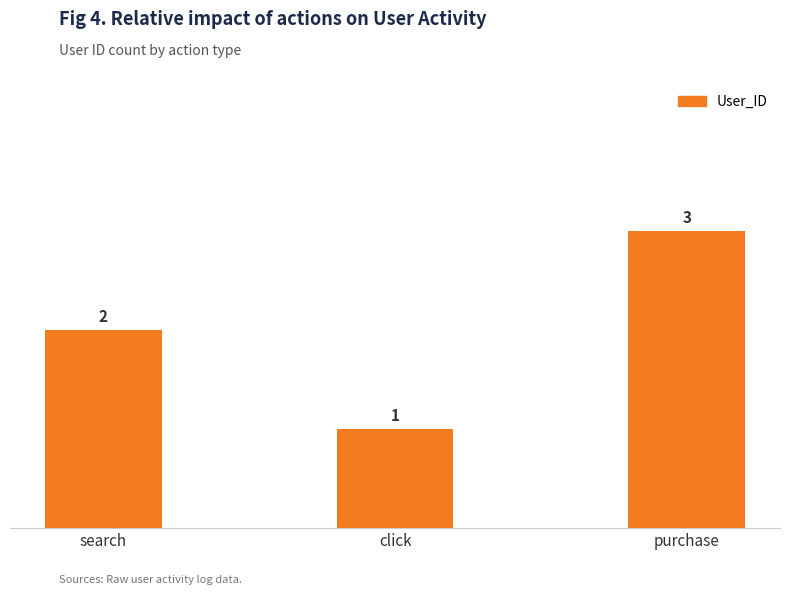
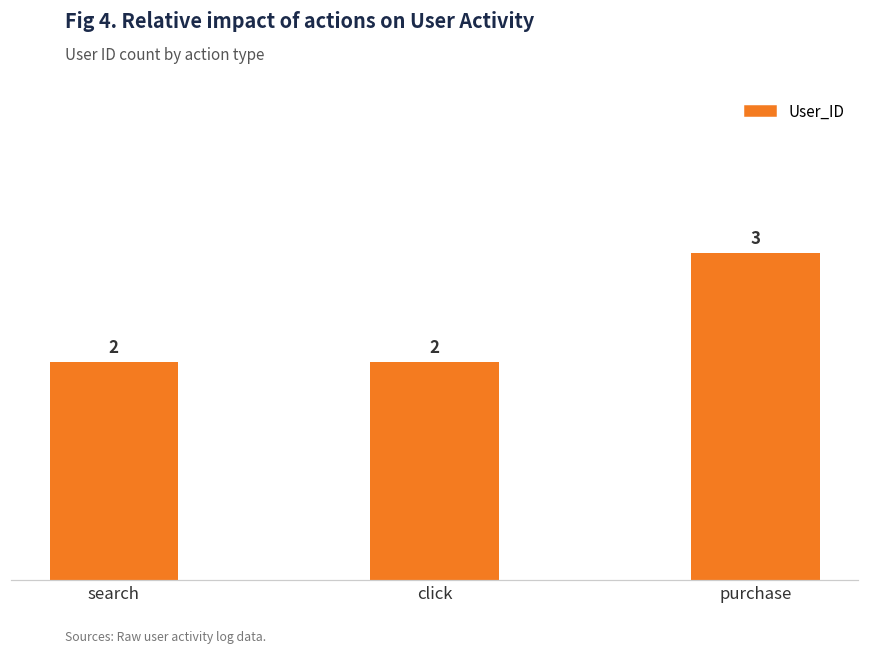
click: 1 -> 2
